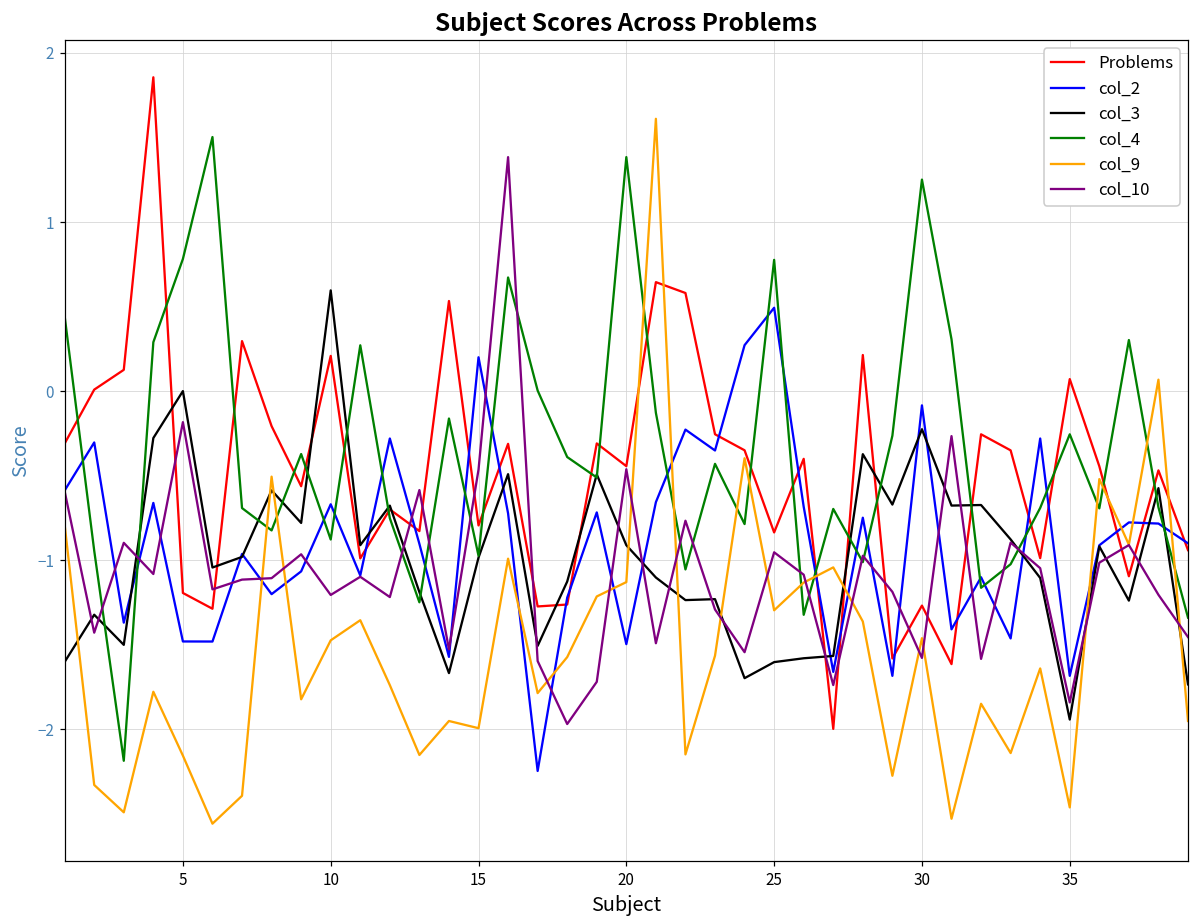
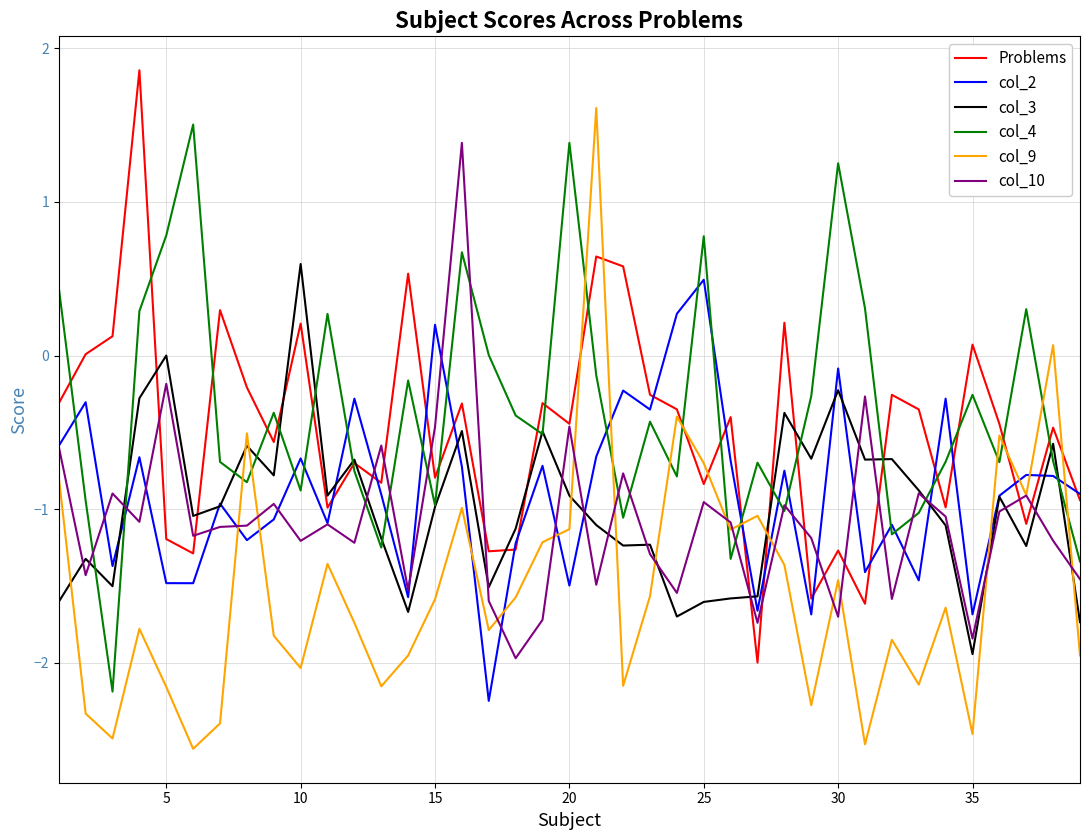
col_9, 10: -1.47 -> -2.03
col_9, 15: -1.99 -> -1.59
col_9, 25: -1.30 -> -0.70
col_10, 30: -1.58 -> -1.70
